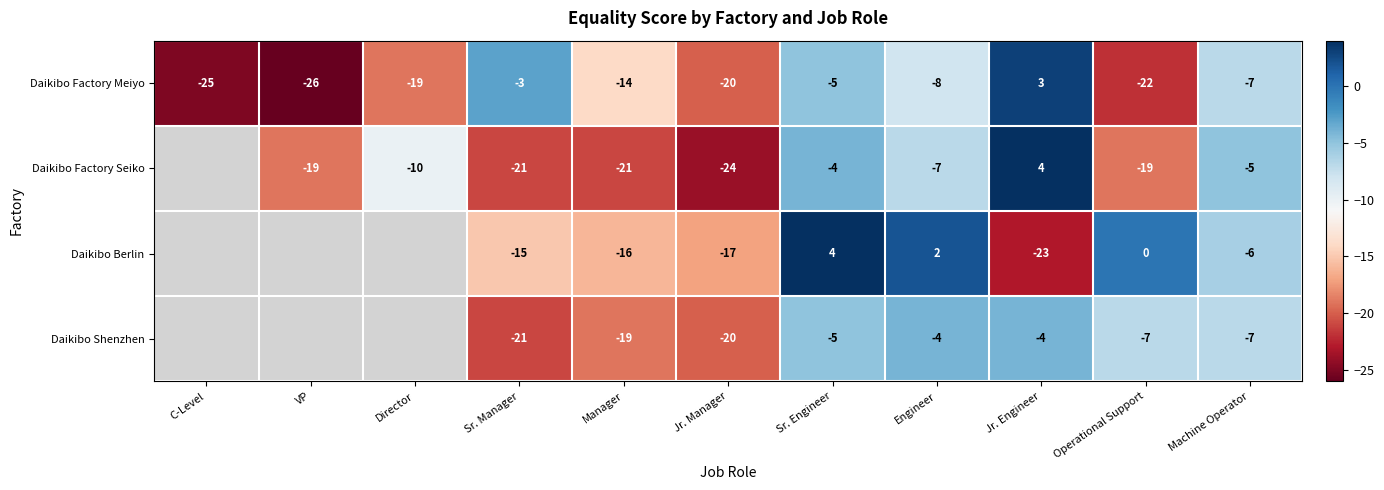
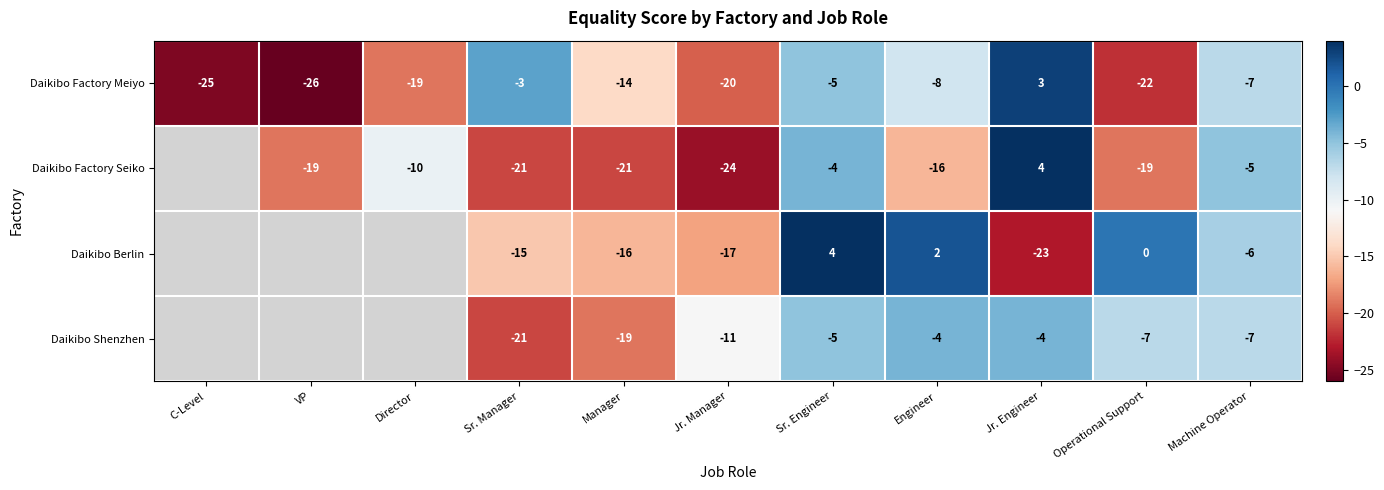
Daikibo Factory Seiko, Engineer: -7 -> -16
Daikibo Shenzhen, Jr. Manager: -20 -> -11
